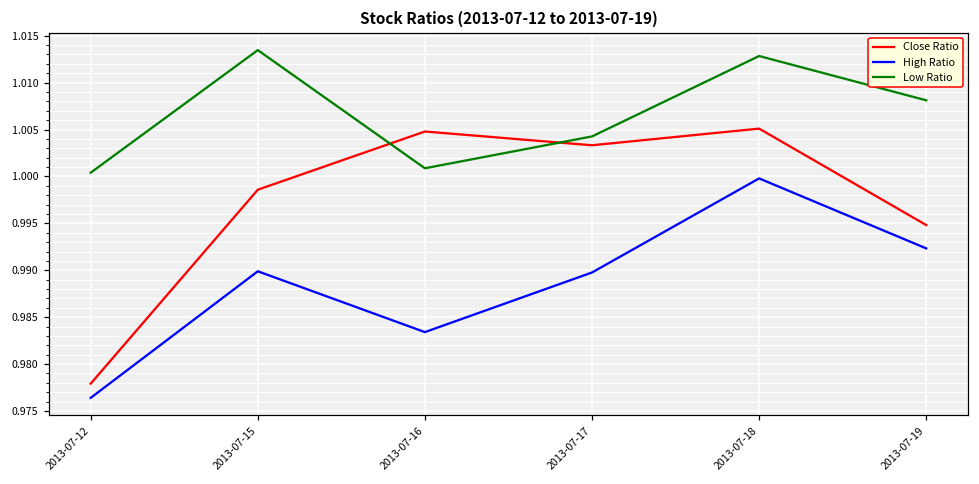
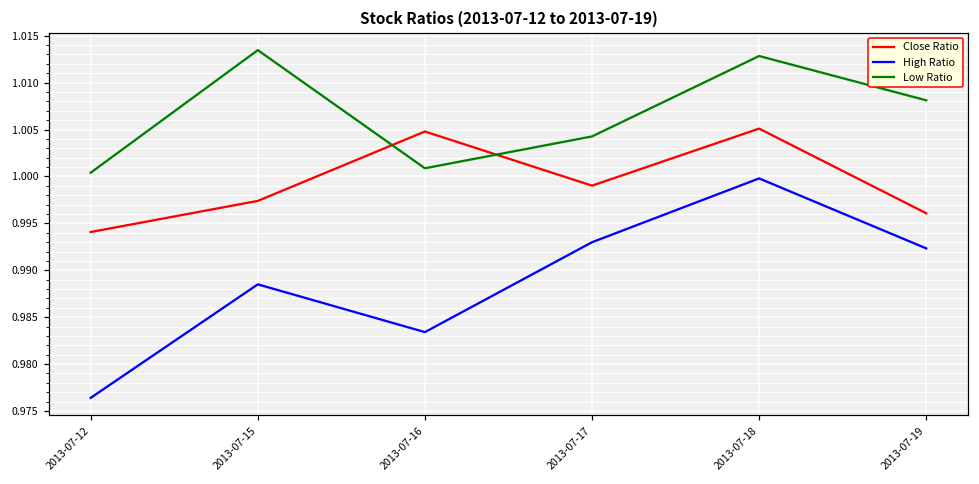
Close Ratio, 2013-07-12: 0.978 -> 0.994
Close Ratio, 2013-07-15: 0.999 -> 0.997
High Ratio, 2013-07-15: 0.990 -> 0.989
Close Ratio, 2013-07-17: 1.003 -> 0.999
High Ratio, 2013-07-17: 0.990 -> 0.993
Close Ratio, 2013-07-19: 0.995 -> 0.996
